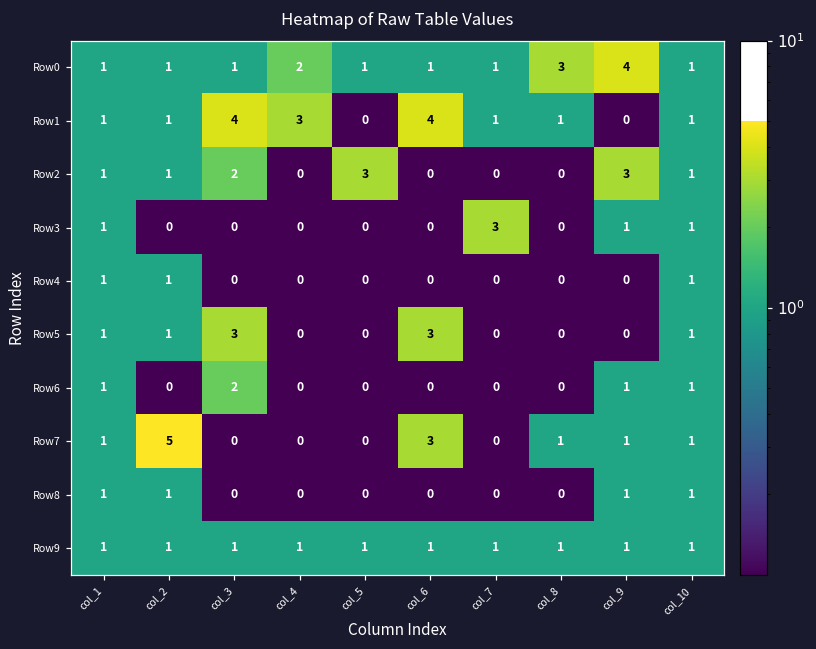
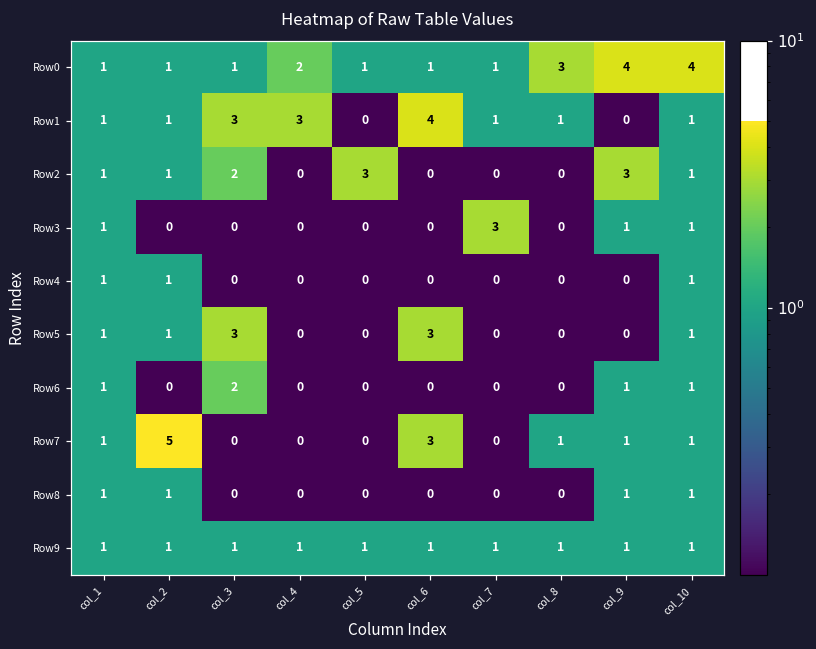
Row0, col_10: 1 -> 4
Row1, col_3: 4 -> 3
